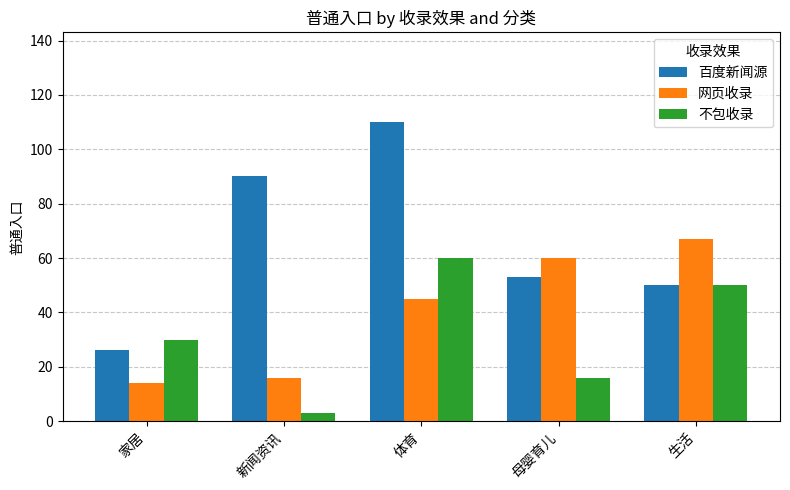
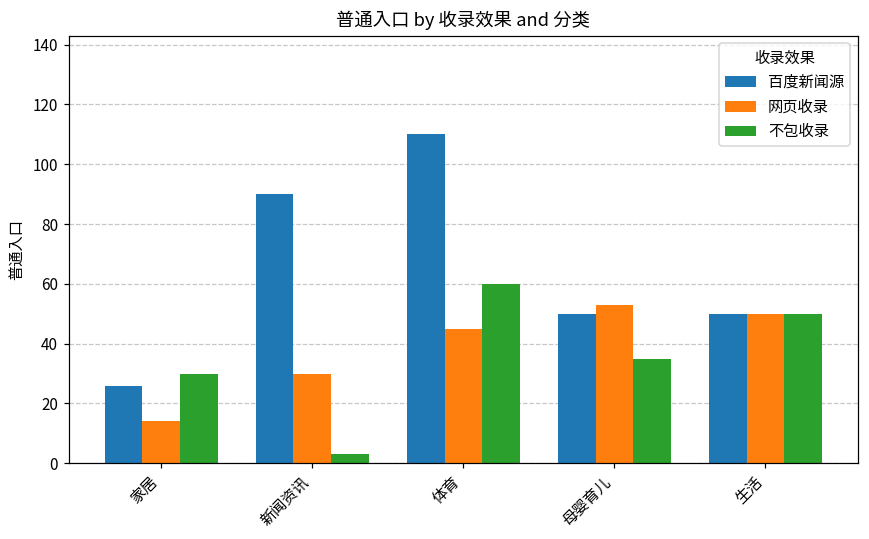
网页收录, 新闻资讯: 16 -> 30
百度新闻源, 母婴育儿: 53 -> 50
网页收录, 母婴育儿: 60 -> 53
不包收录, 母婴育儿: 16 -> 35
网页收录, 生活: 67 -> 50
